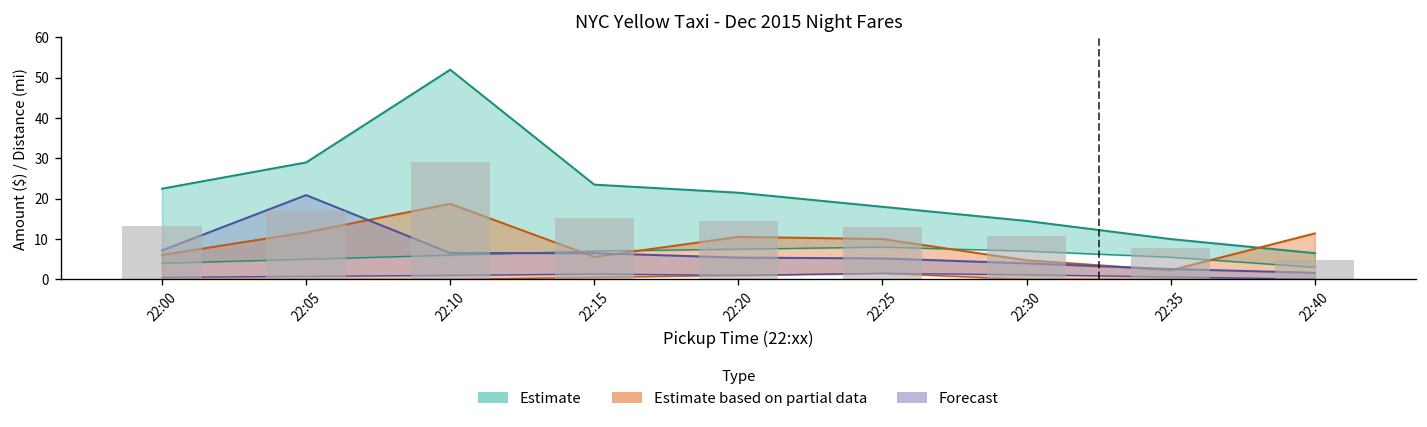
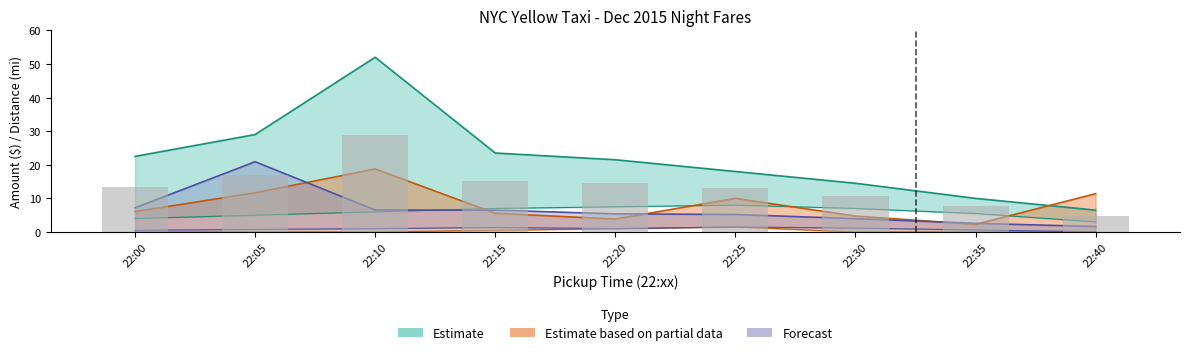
Estimate based on partial data, 22:20: 11 -> 4
